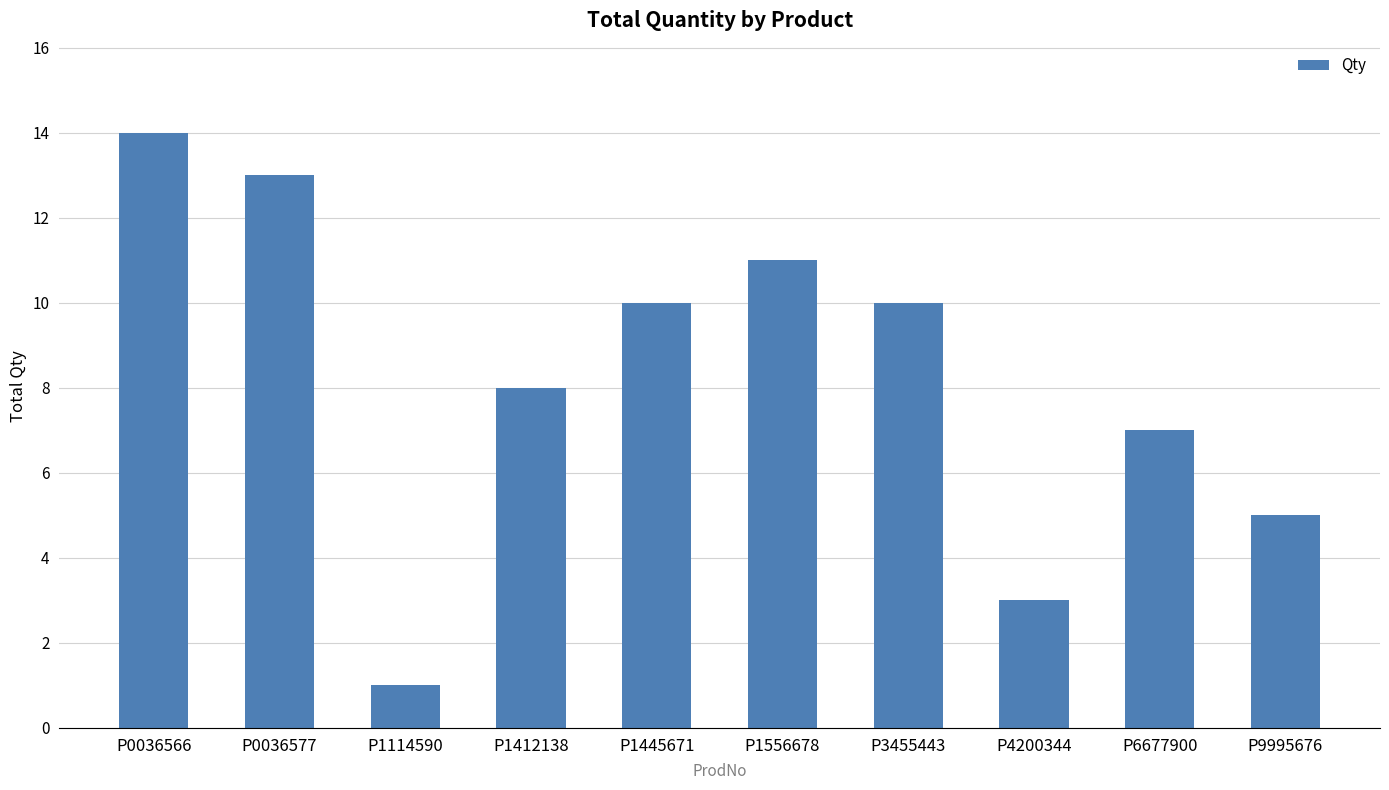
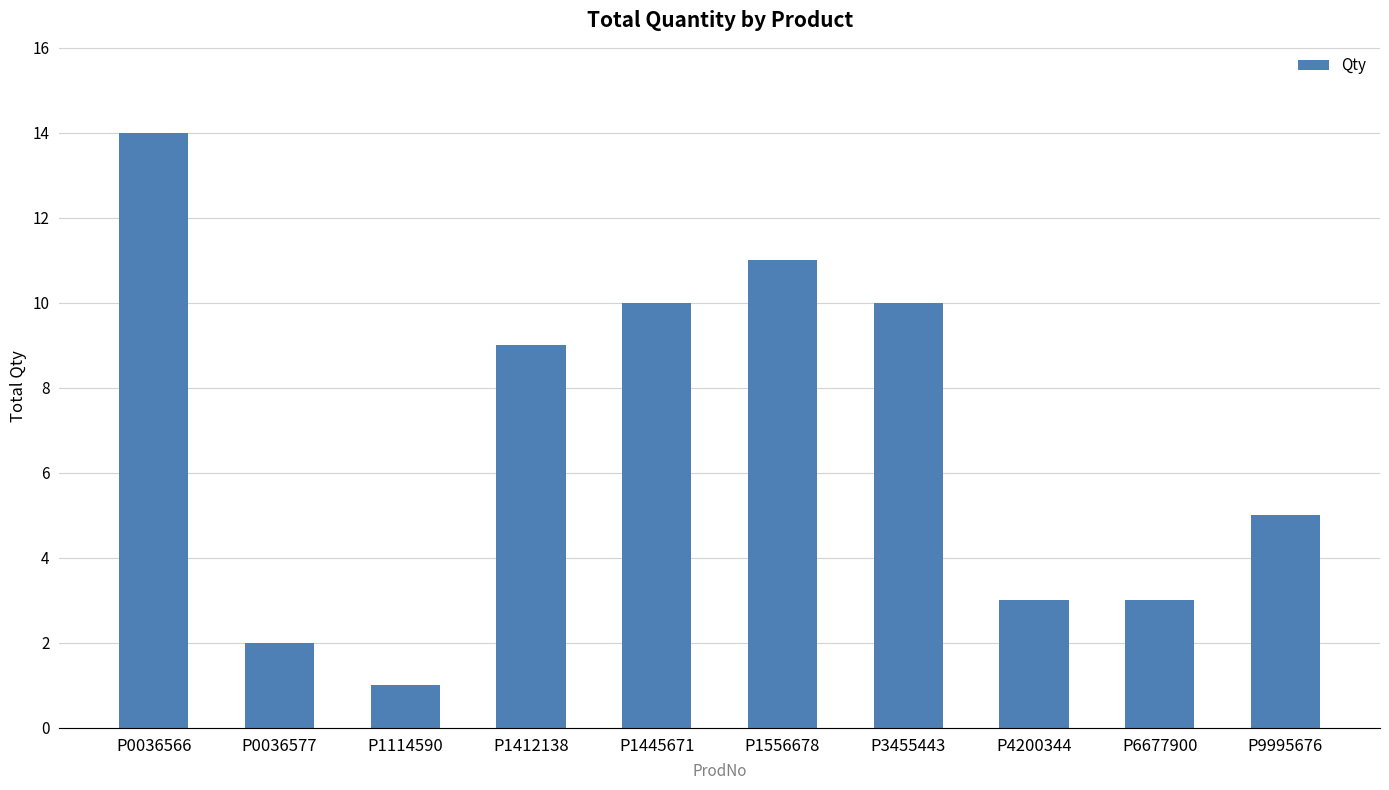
P0036577: 13 -> 2
P1412138: 8 -> 9
P6677900: 7 -> 3
